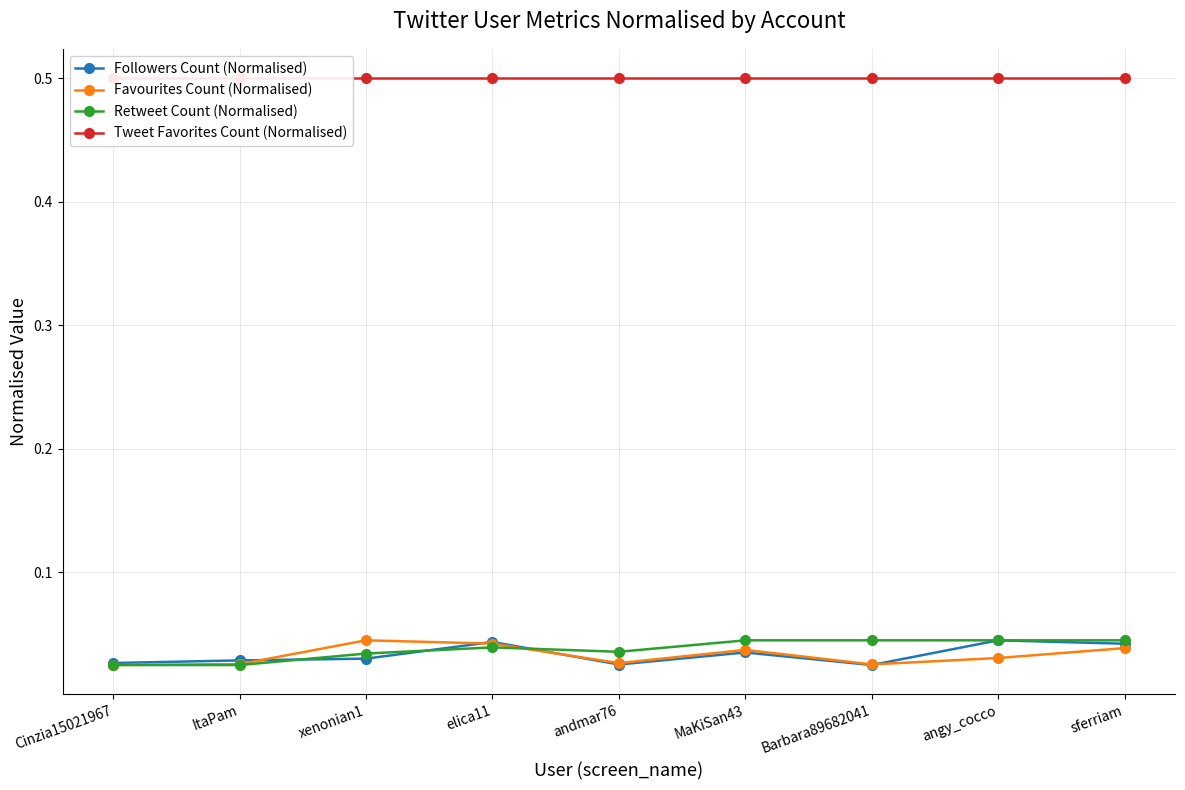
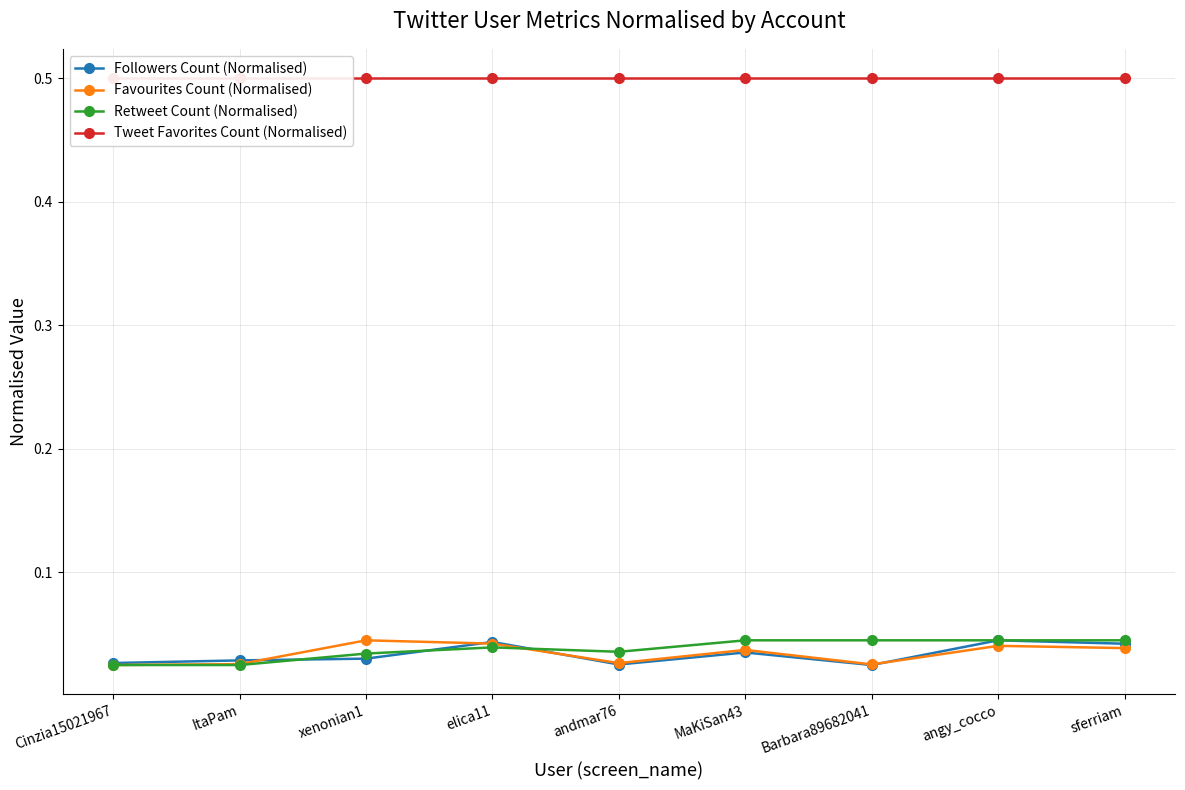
Favourites Count (Normalised), angy_cocco: 0.031 -> 0.041
